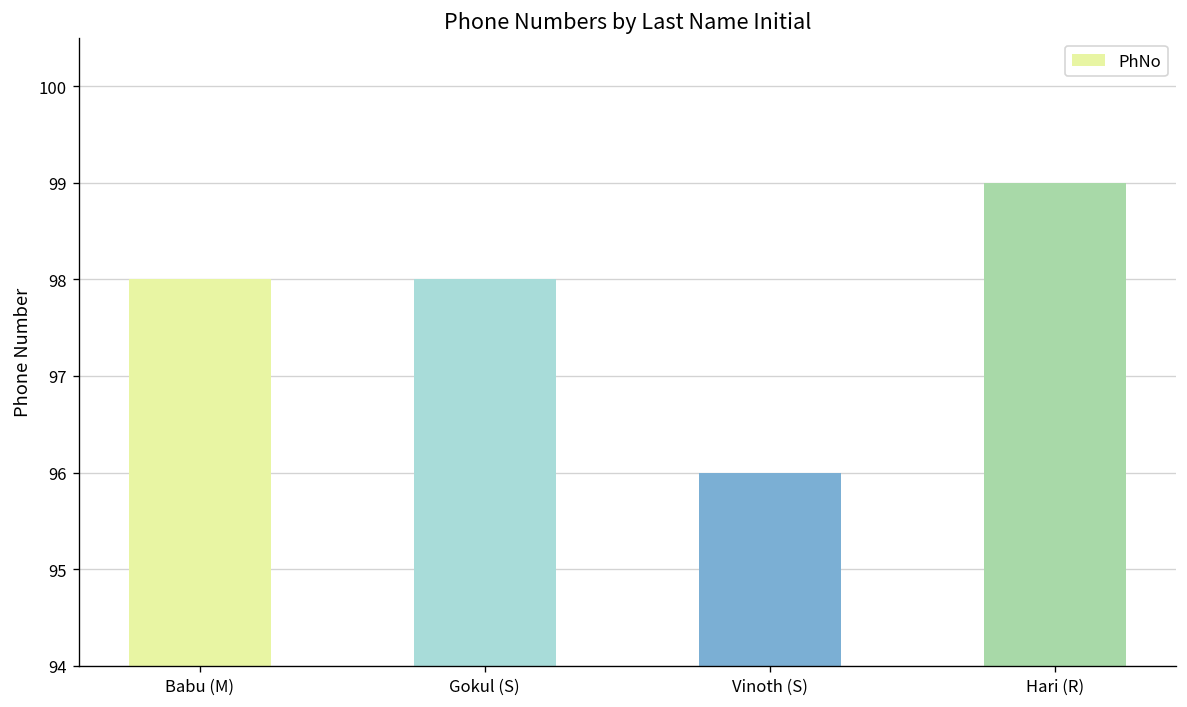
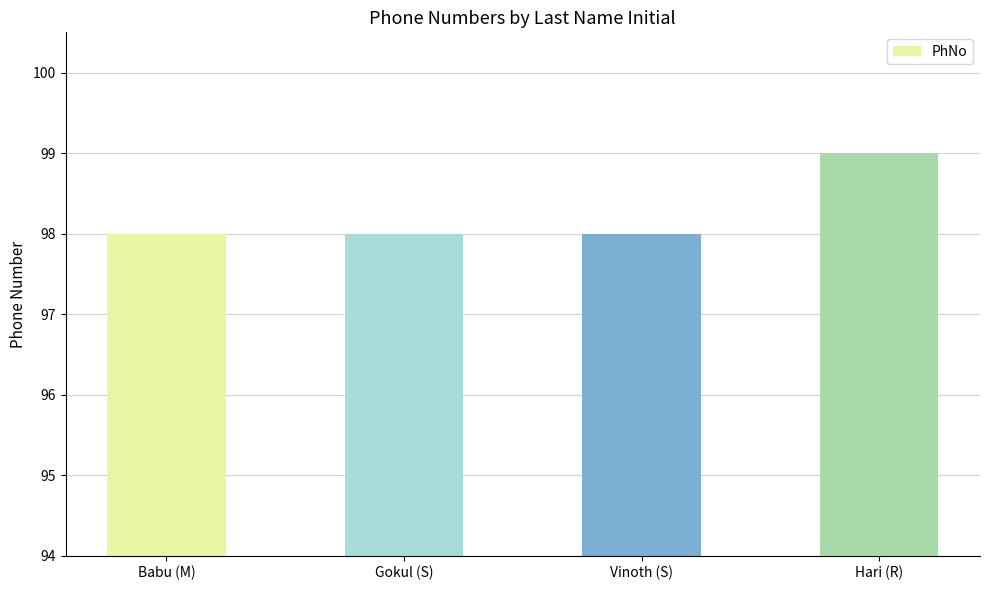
Vinoth (S): 96 -> 98
